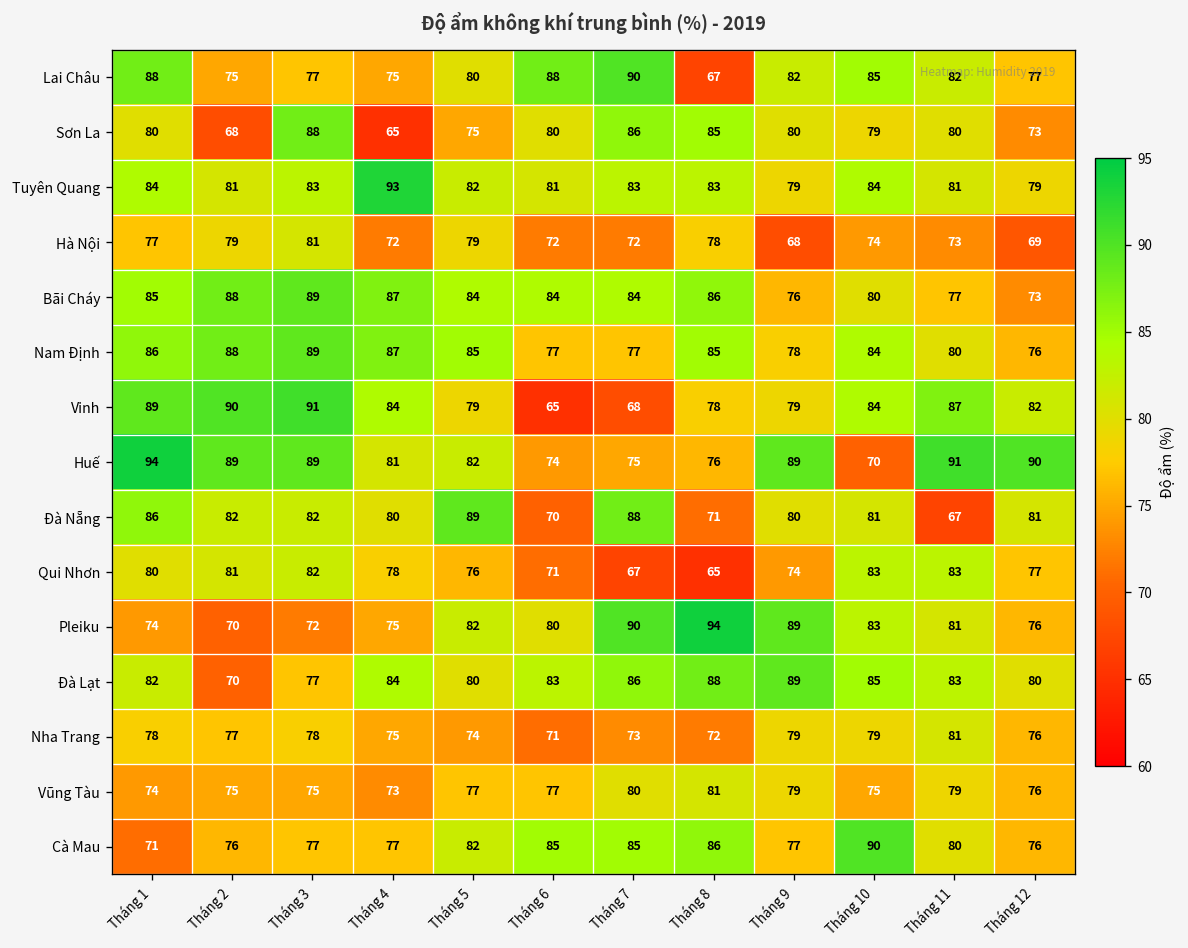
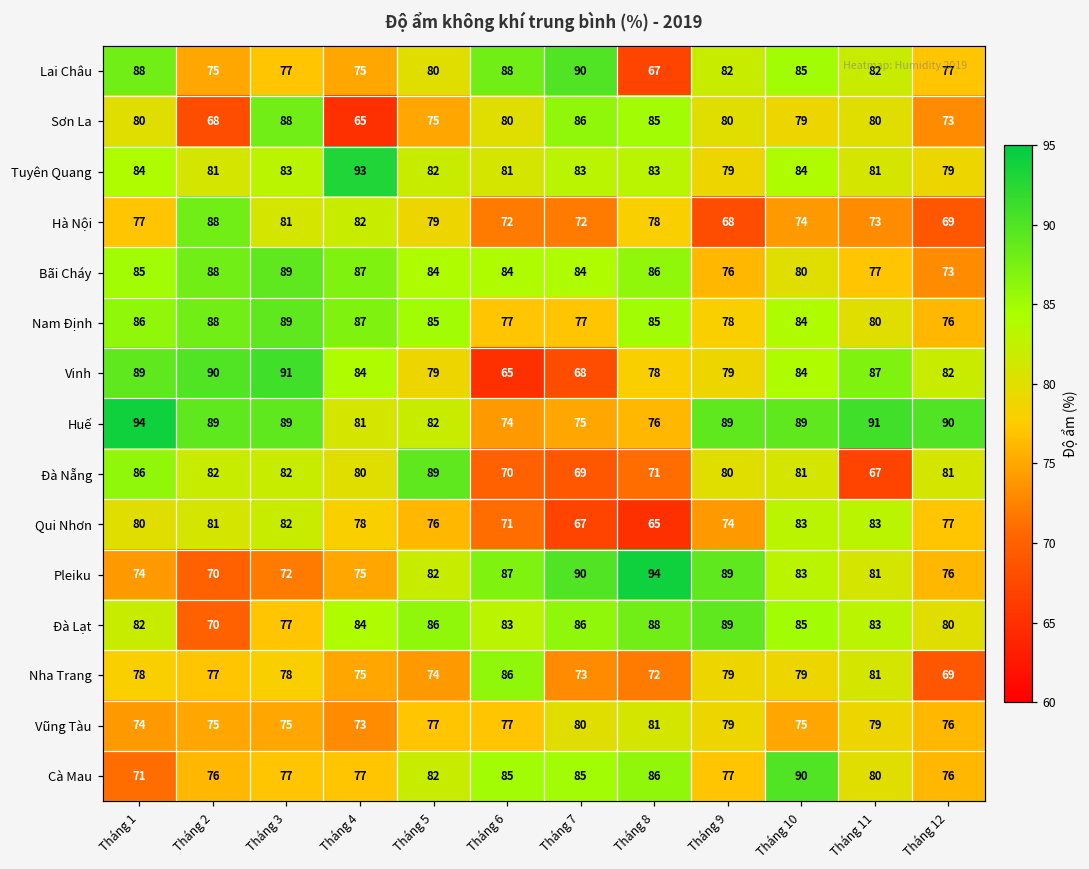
Hà Nội, Tháng 2: 79 -> 88
Hà Nội, Tháng 4: 72 -> 82
Huế, Tháng 10: 70 -> 89
Đà Nẵng, Tháng 7: 88 -> 69
Pleiku, Tháng 6: 80 -> 87
Đà Lạt, Tháng 5: 80 -> 86
Nha Trang, Tháng 6: 71 -> 86
Nha Trang, Tháng 12: 76 -> 69
